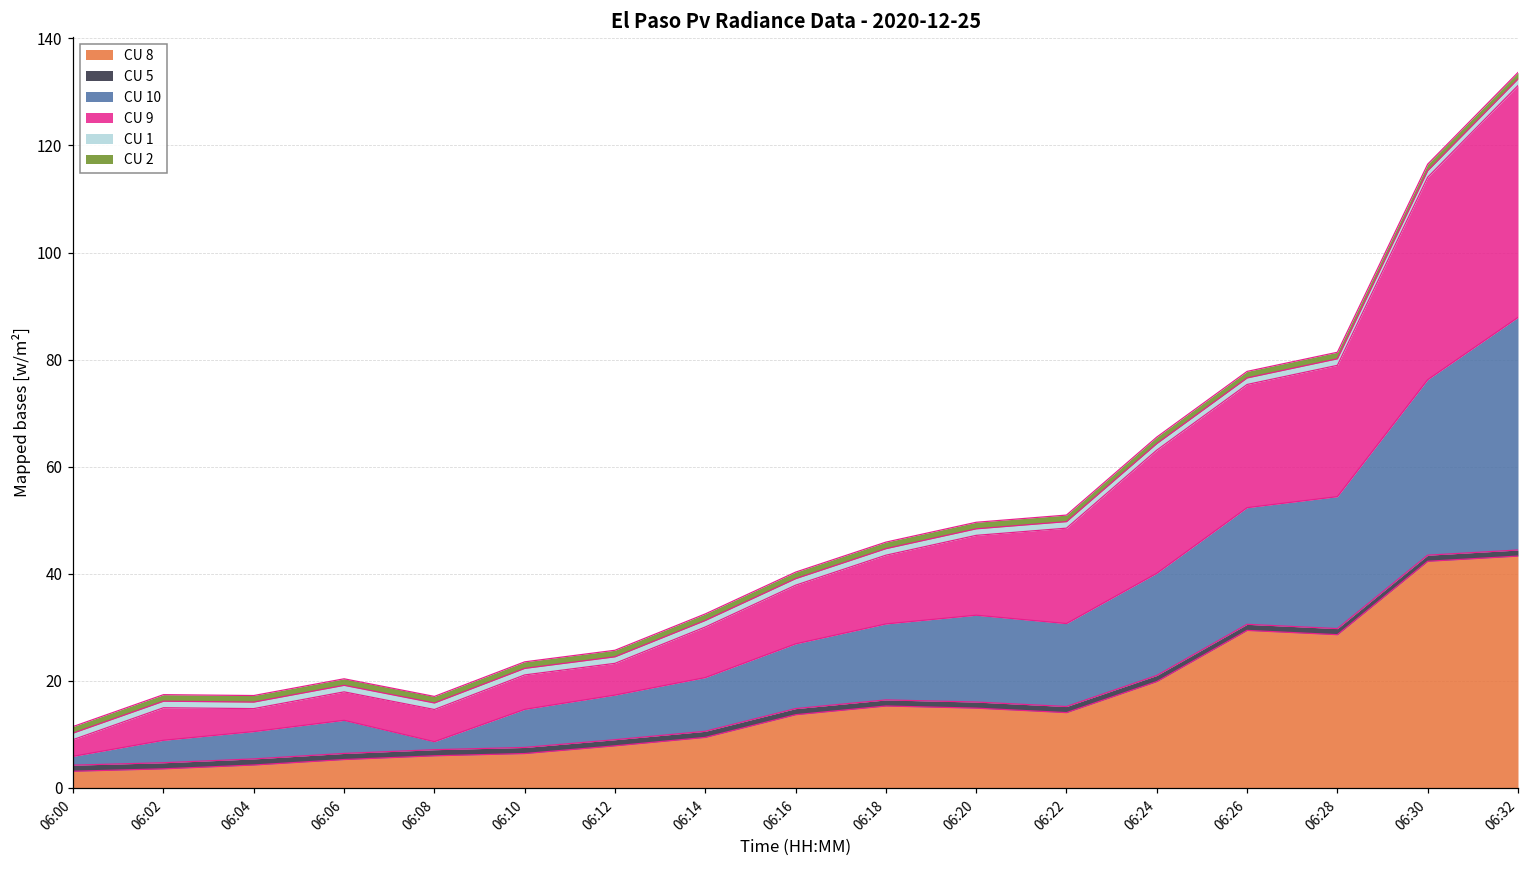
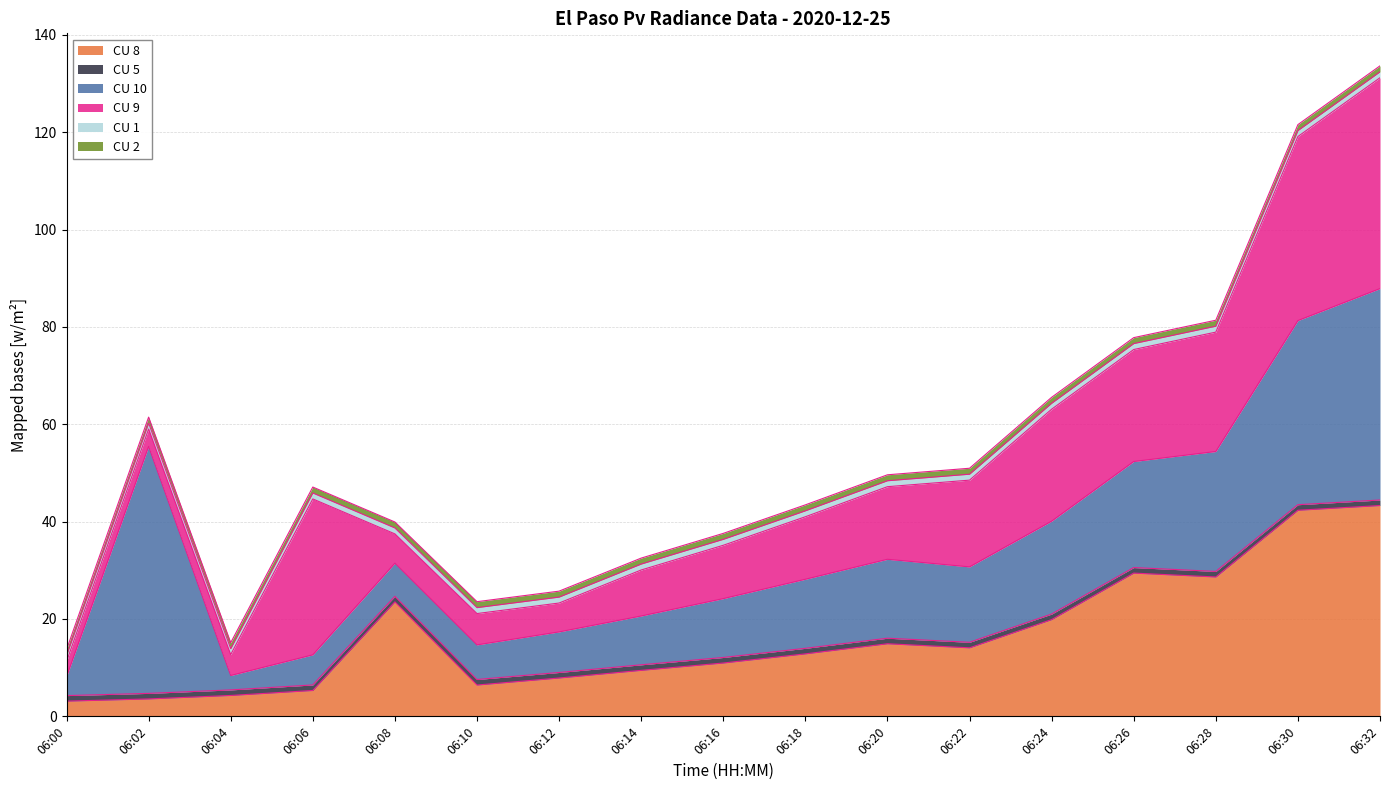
CU 10, 06:00: 2 -> 4
CU 10, 06:02: 4 -> 51
CU 9, 06:02: 6 -> 4
CU 10, 06:04: 5 -> 3
CU 9, 06:06: 5 -> 32
CU 8, 06:08: 6 -> 24
CU 10, 06:08: 1 -> 7
CU 8, 06:16: 14 -> 11
CU 8, 06:18: 15 -> 13
CU 10, 06:30: 33 -> 38
